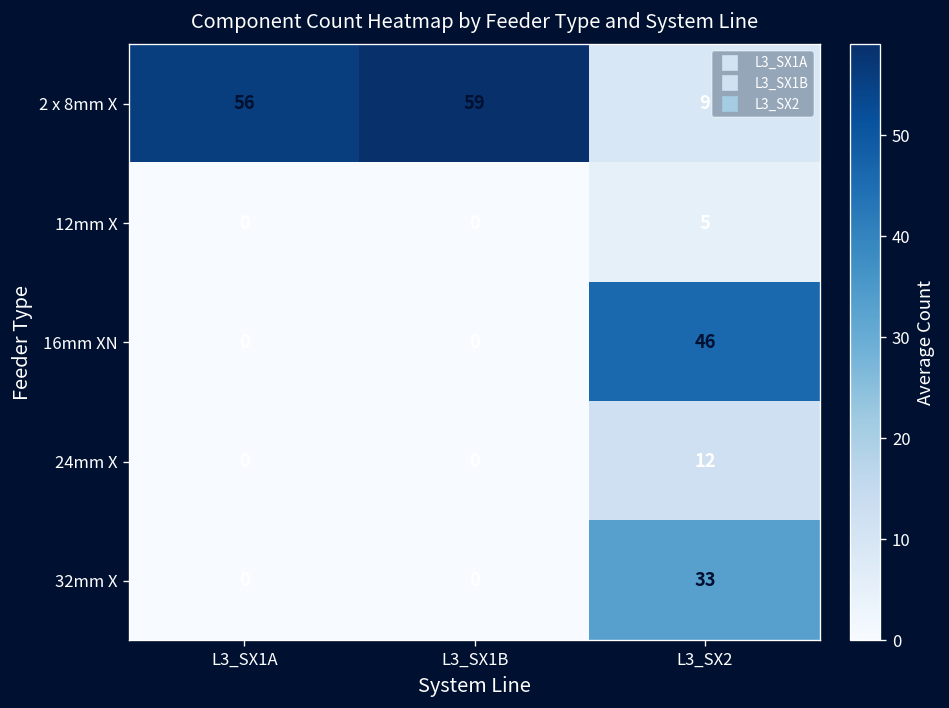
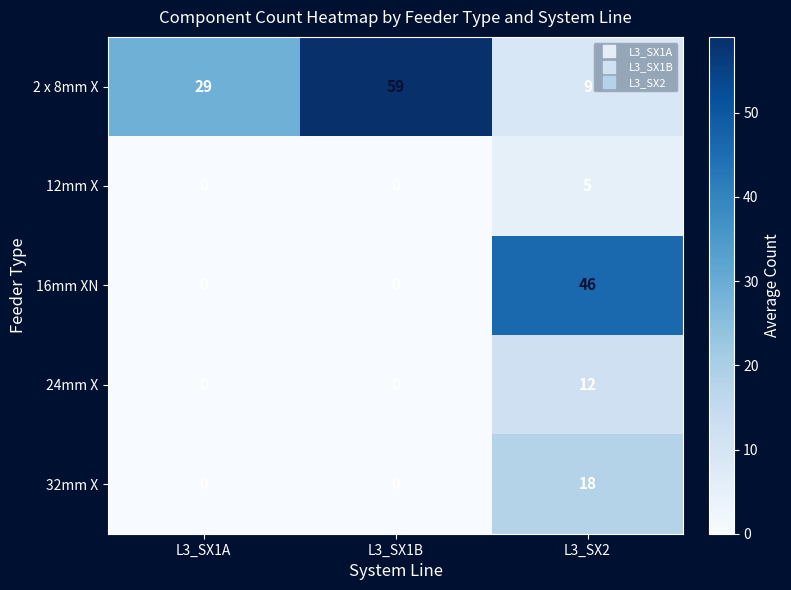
2 x 8mm X, L3_SX1A: 56 -> 29
32mm X, L3_SX2: 33 -> 18
